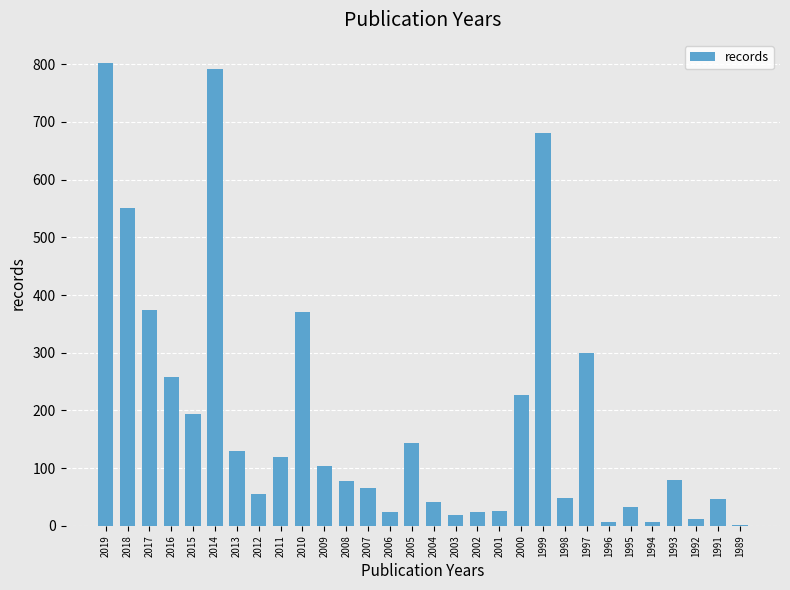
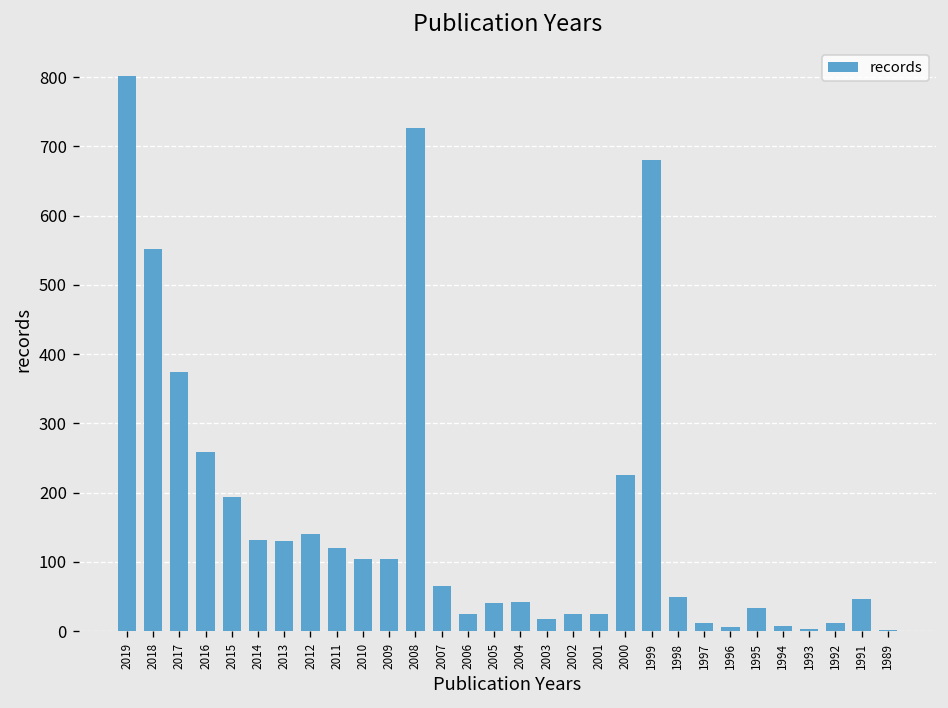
2014: 790 -> 130
2012: 60 -> 140
2010: 370 -> 100
2008: 80 -> 730
2005: 140 -> 40
1997: 300 -> 10
1993: 80 -> 0
